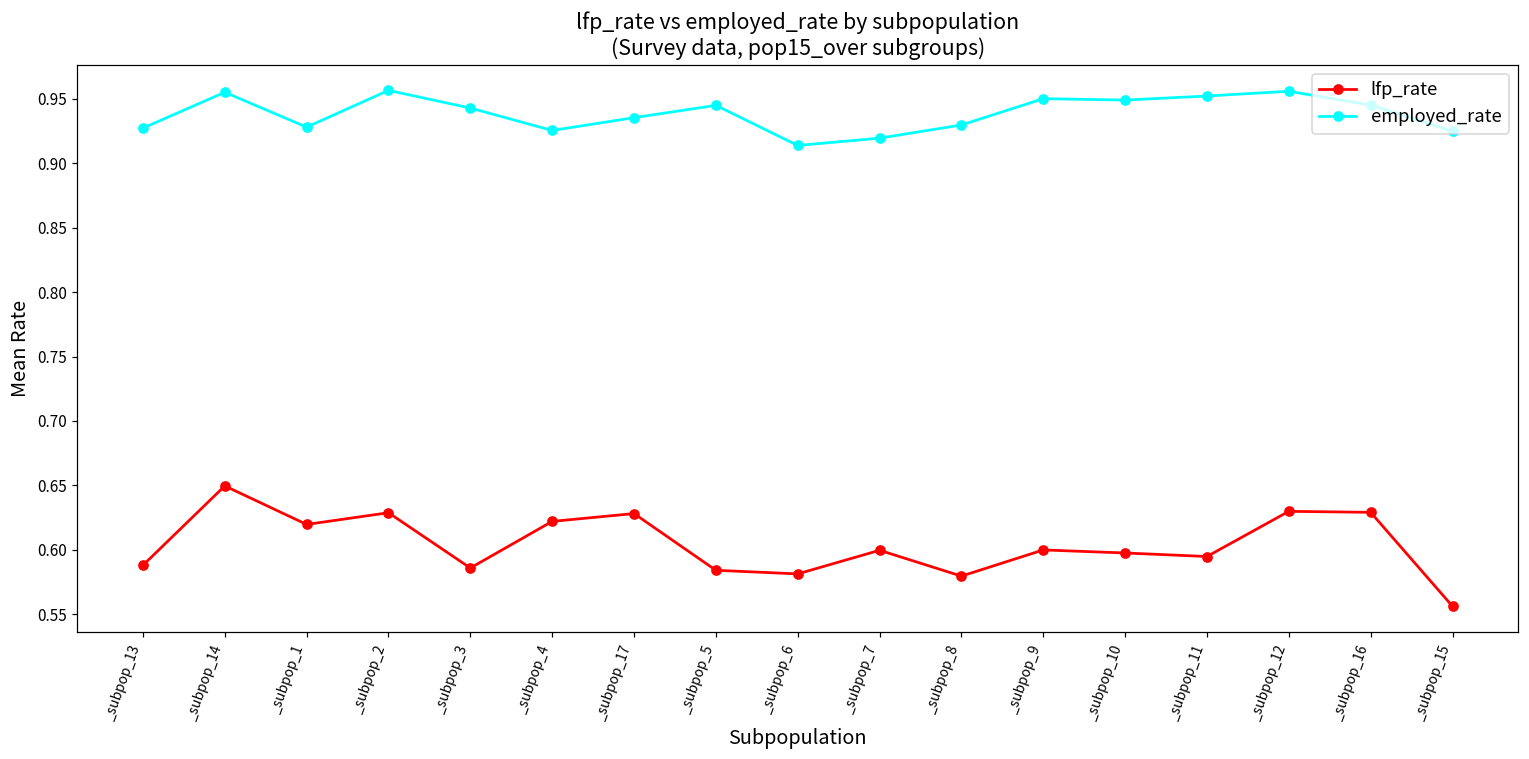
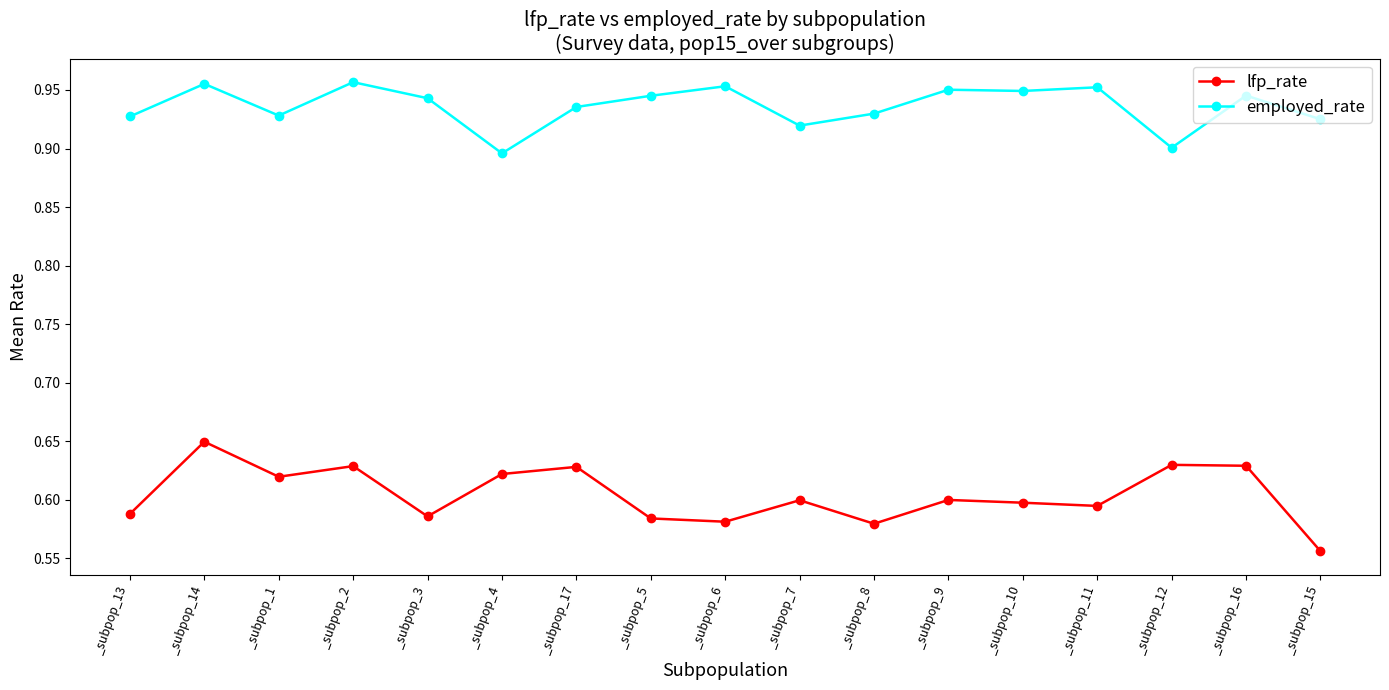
employed_rate, _subpop_4: 0.926 -> 0.896
employed_rate, _subpop_6: 0.914 -> 0.953
employed_rate, _subpop_12: 0.956 -> 0.901
